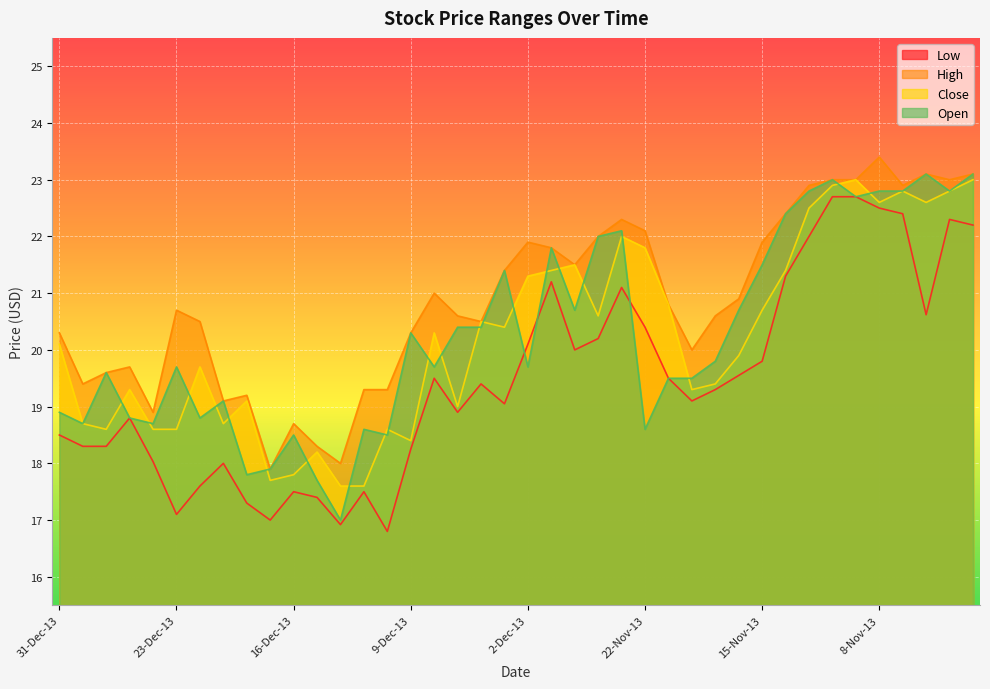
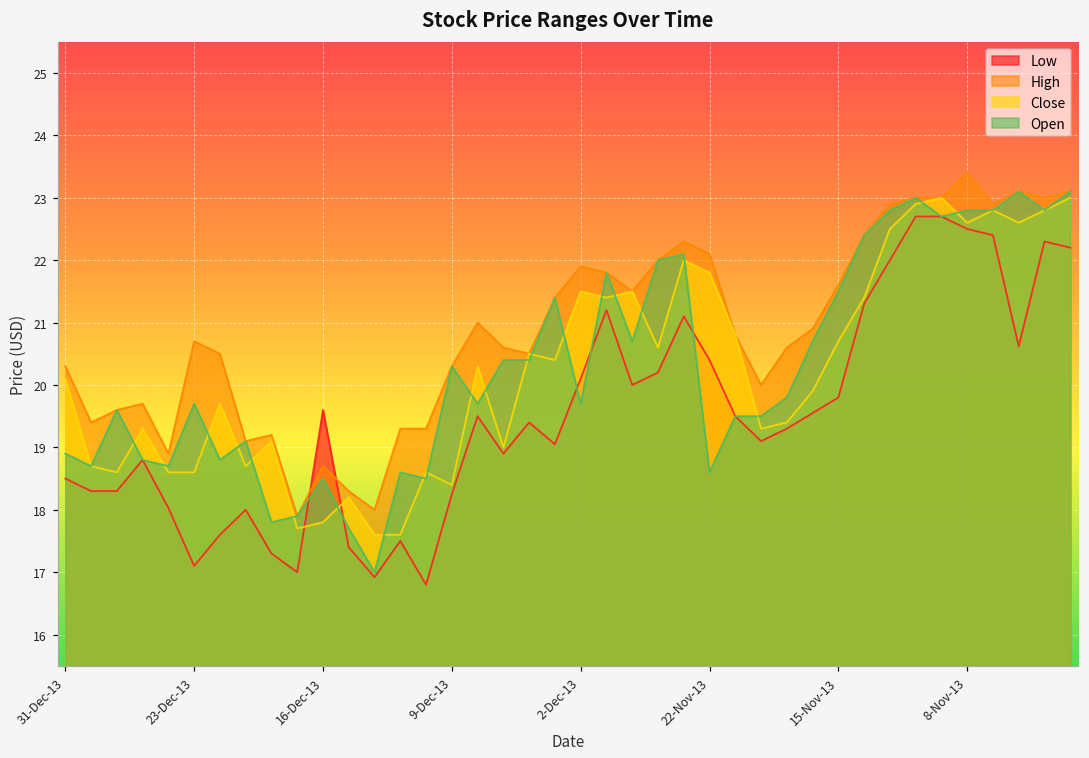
Low, 16-Dec-13: 17.5 -> 19.6
Close, 2-Dec-13: 21.3 -> 21.5
High, 15-Nov-13: 21.9 -> 21.6
